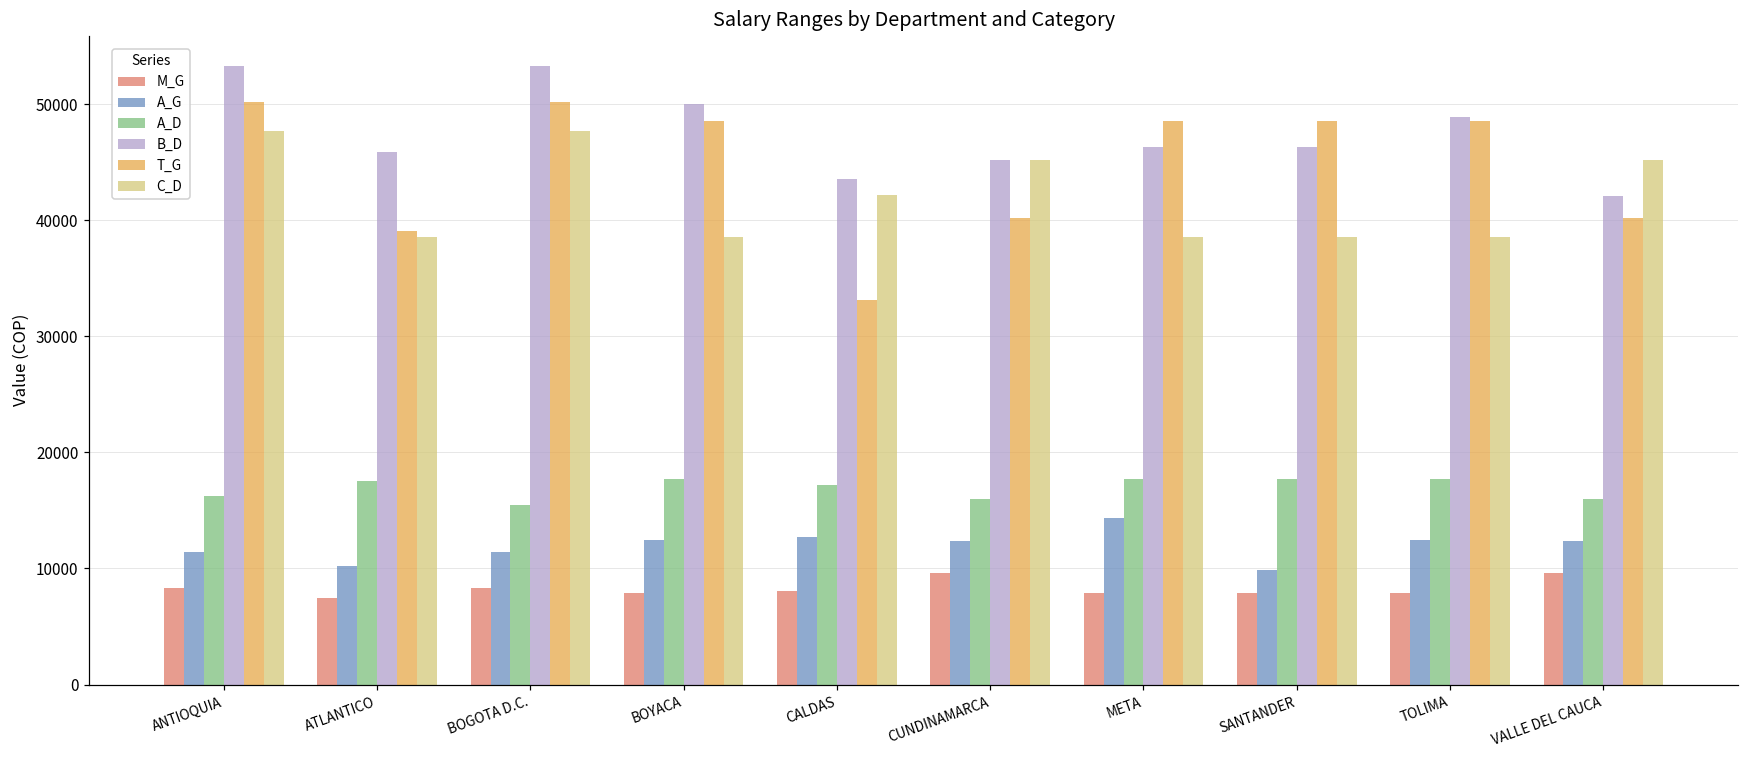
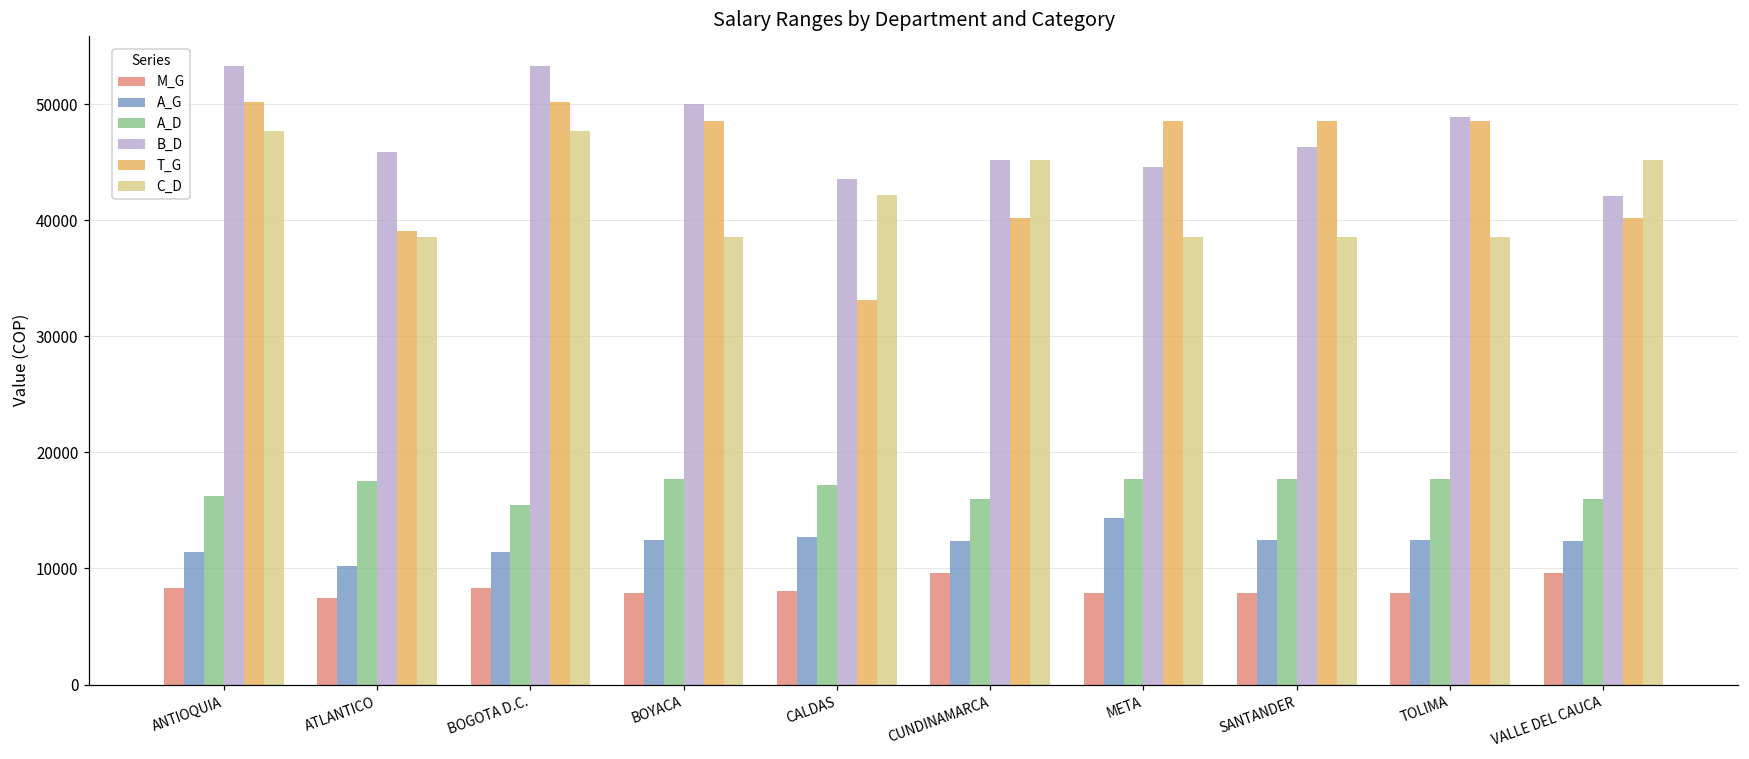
B_D, META: 46300 -> 44600
A_G, SANTANDER: 9900 -> 12400
